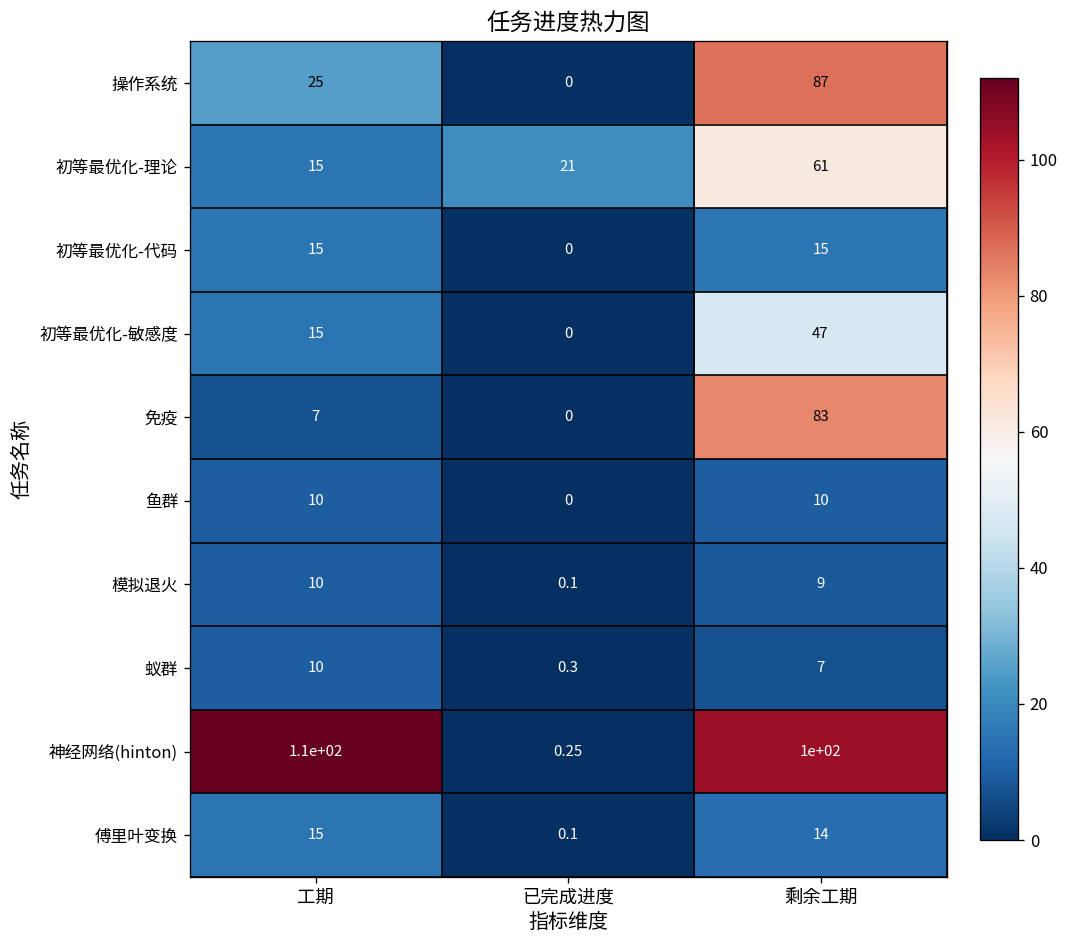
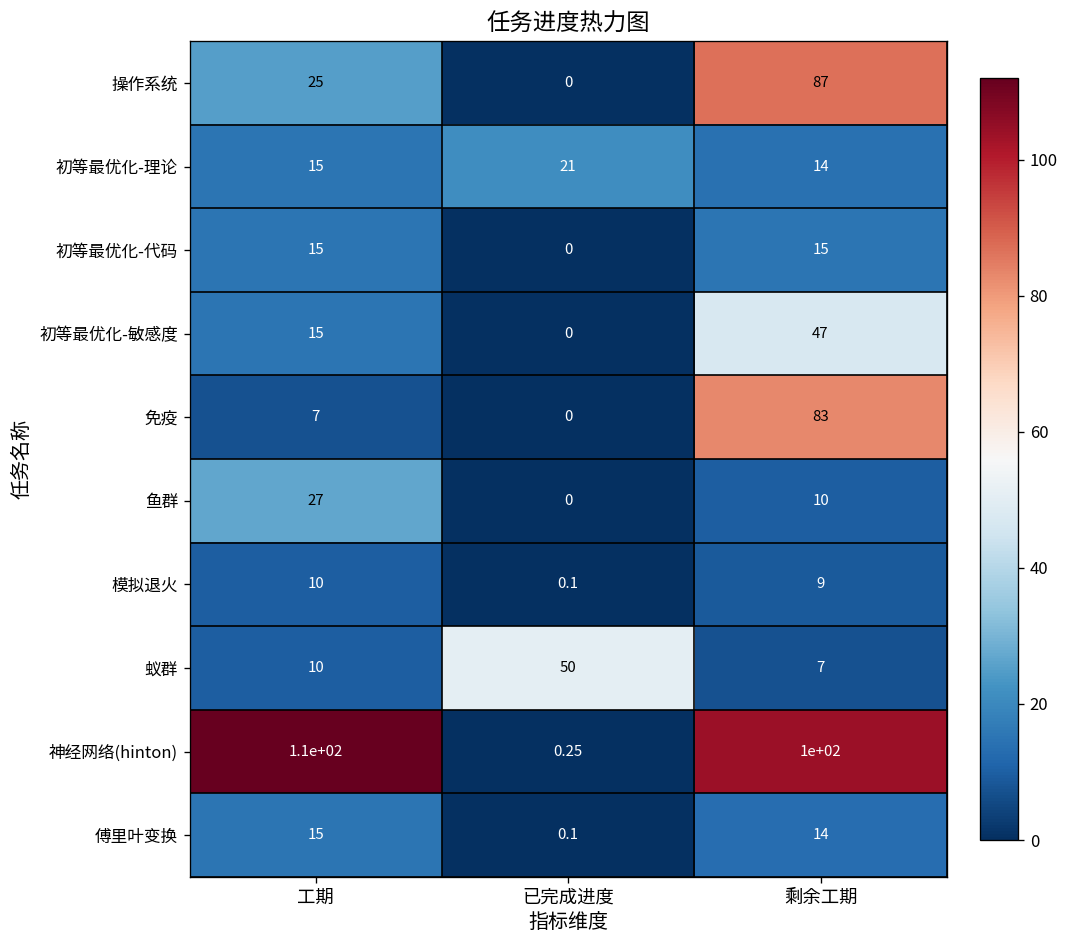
初等最优化-理论, 剩余工期: 61 -> 14
鱼群, 工期: 10 -> 27
蚁群, 已完成进度: 0.3 -> 50
